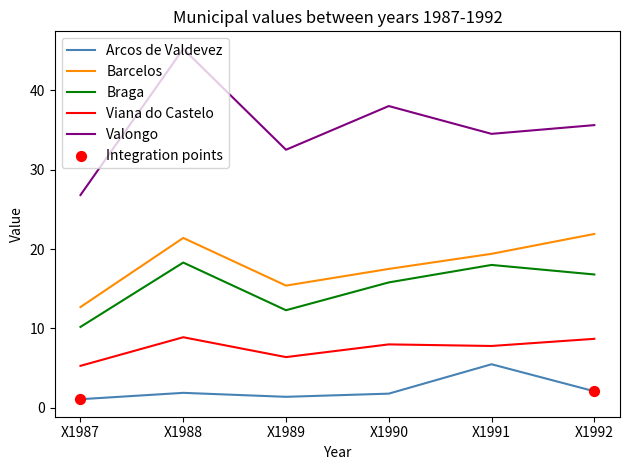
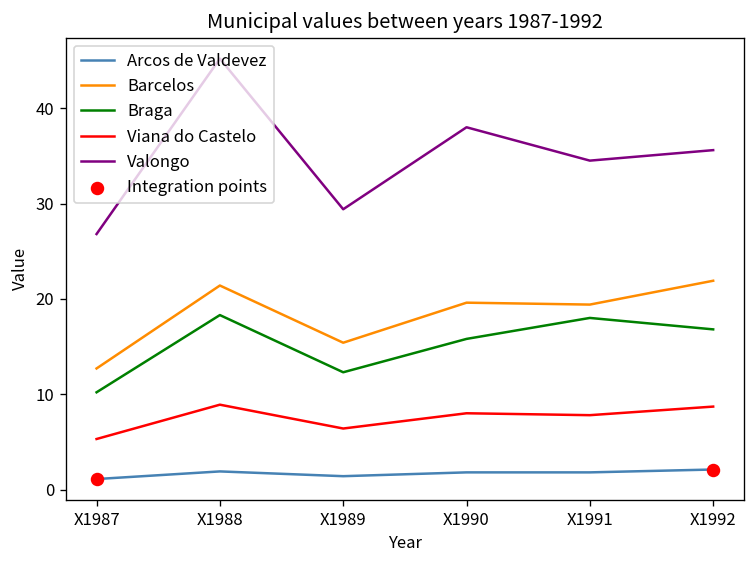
Valongo, X1989: 33 -> 29
Barcelos, X1990: 18 -> 20
Arcos de Valdevez, X1991: 6 -> 2
